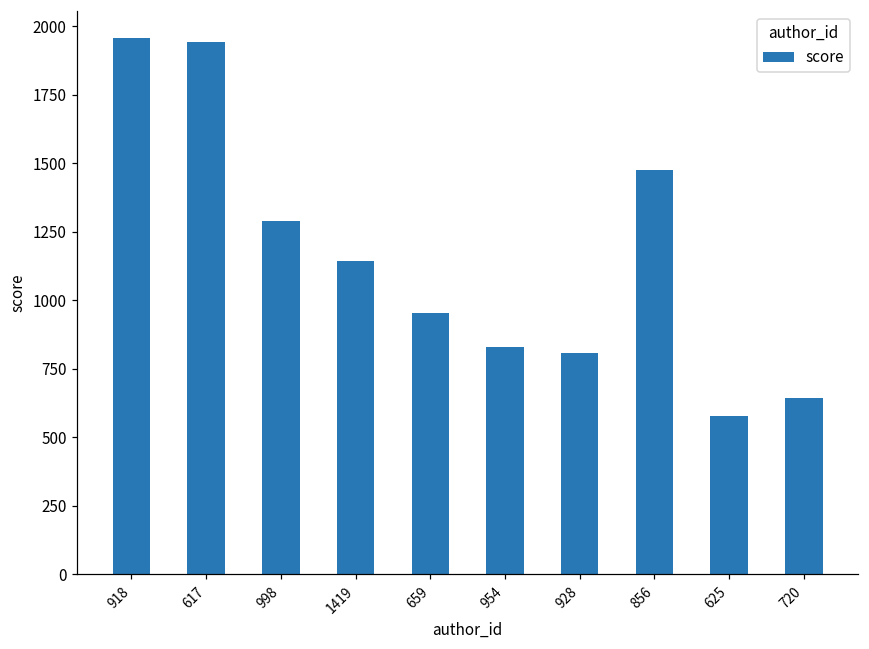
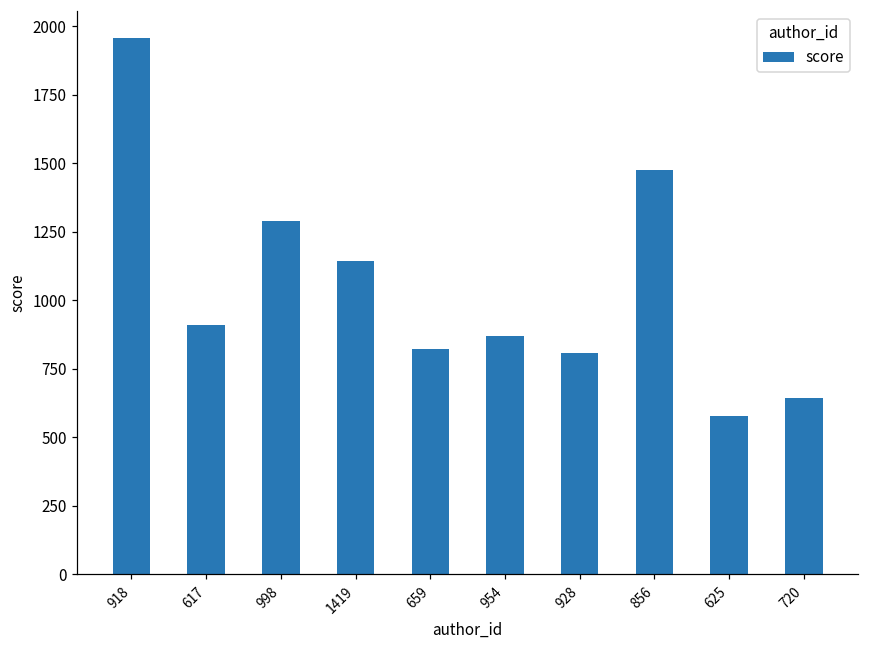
617: 1940 -> 910
659: 950 -> 820
954: 830 -> 870
